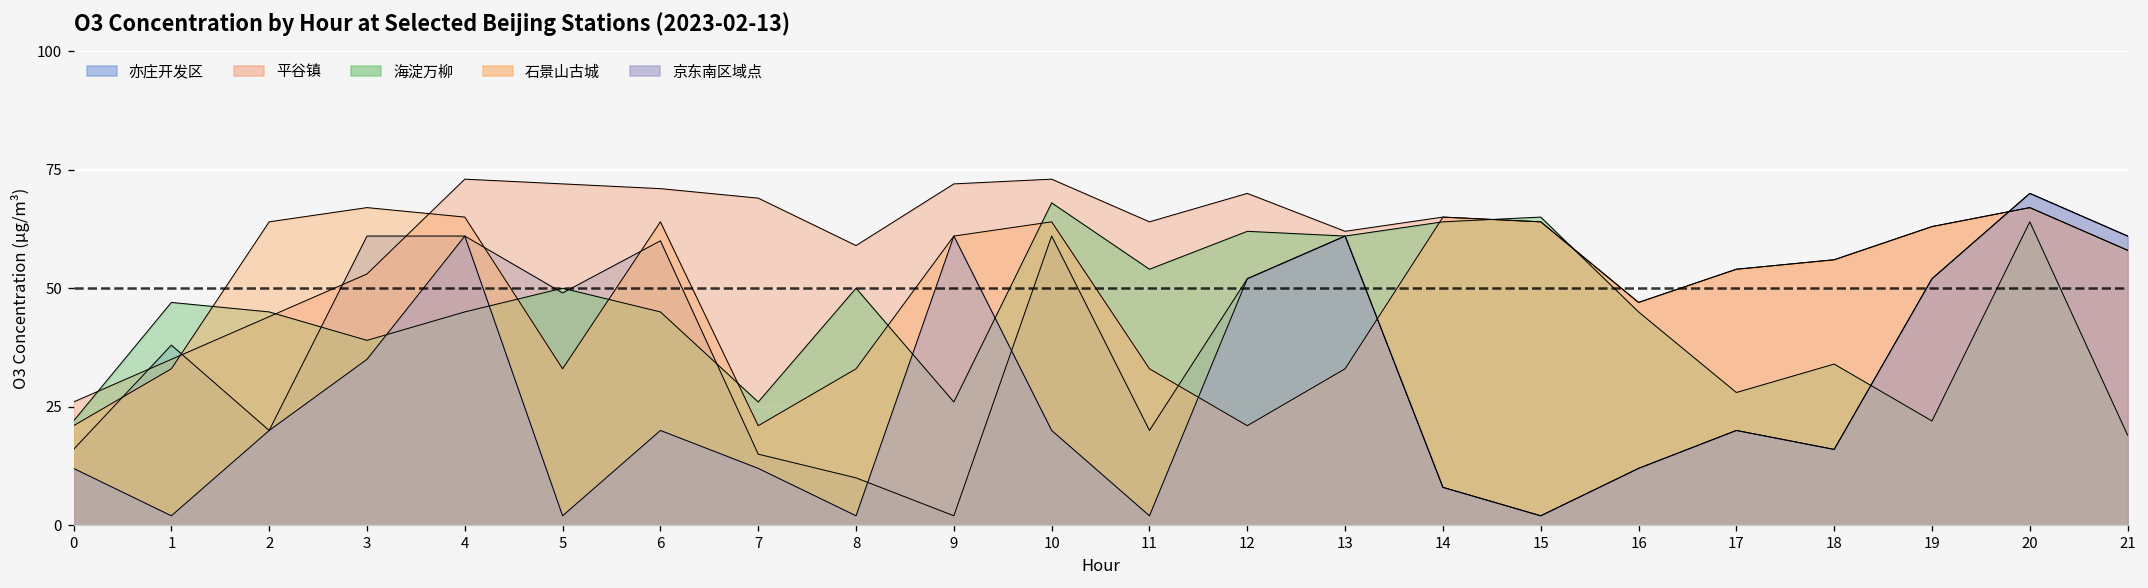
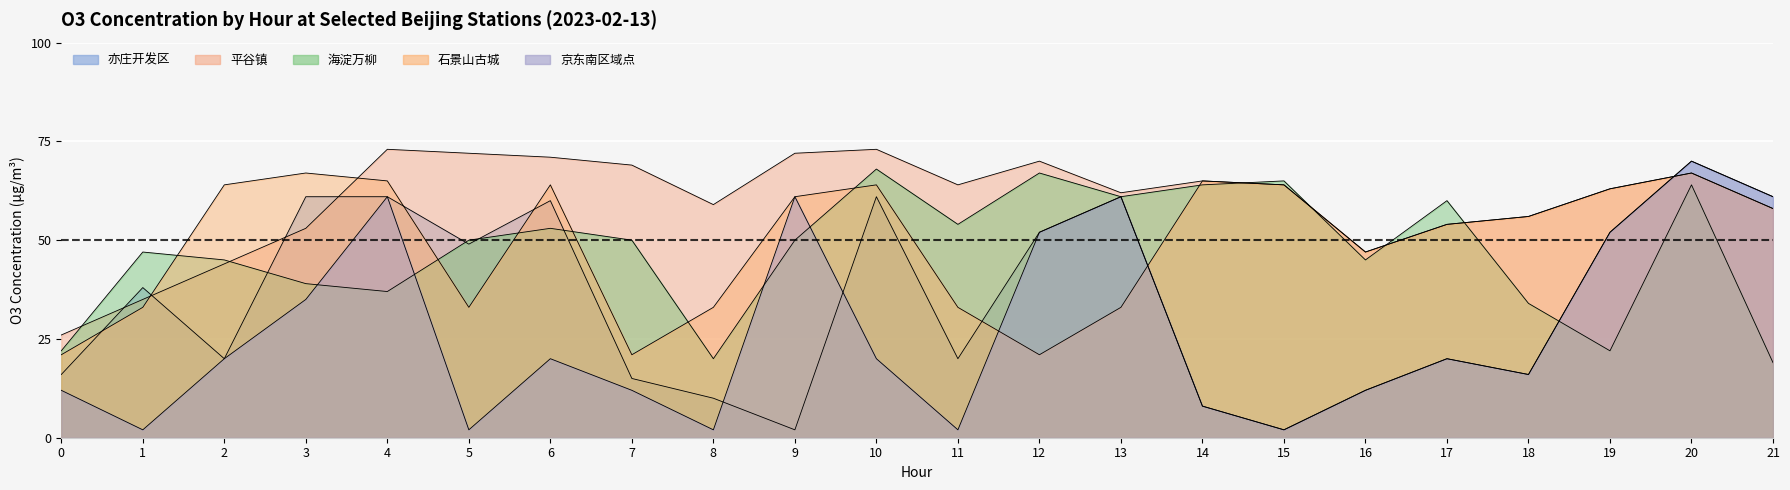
海淀万柳, 4: 45 -> 37
海淀万柳, 6: 45 -> 53
海淀万柳, 7: 26 -> 50
海淀万柳, 8: 50 -> 20
海淀万柳, 9: 26 -> 50
海淀万柳, 12: 62 -> 67
海淀万柳, 17: 28 -> 60
